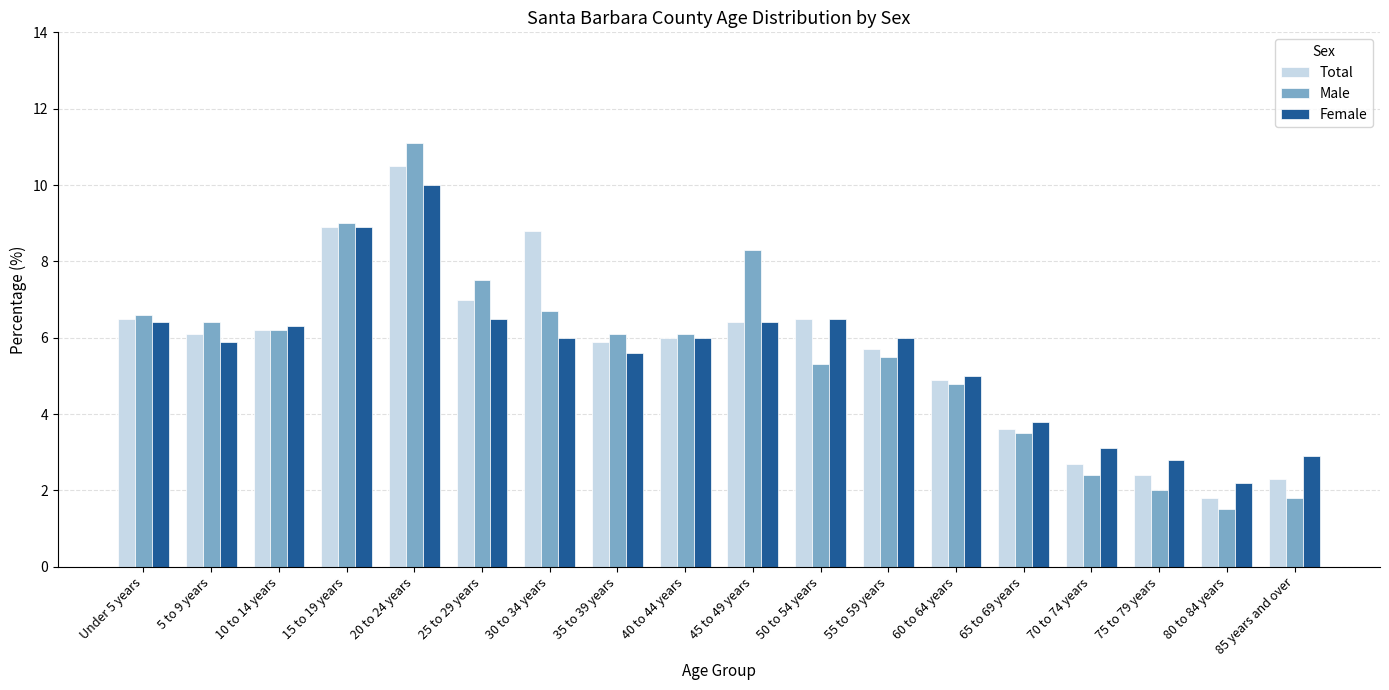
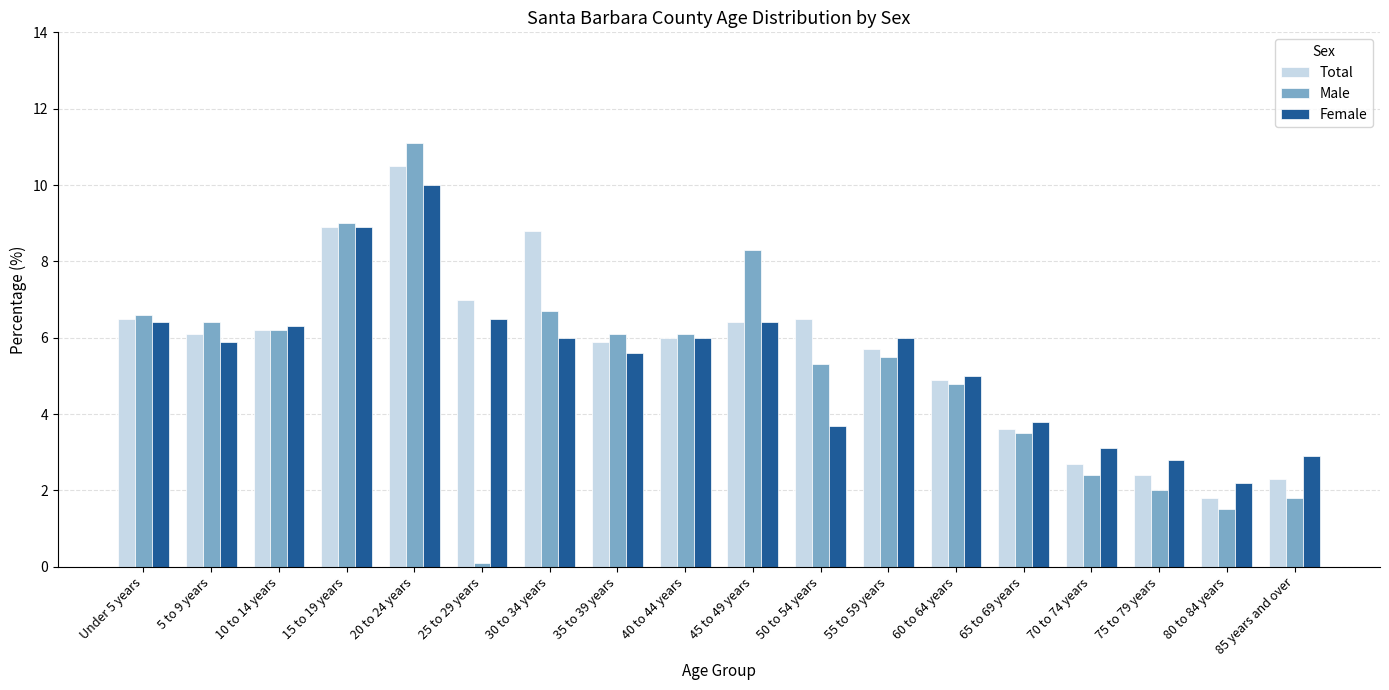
Male, 25 to 29 years: 7.5 -> 0.1
Female, 50 to 54 years: 6.5 -> 3.7
